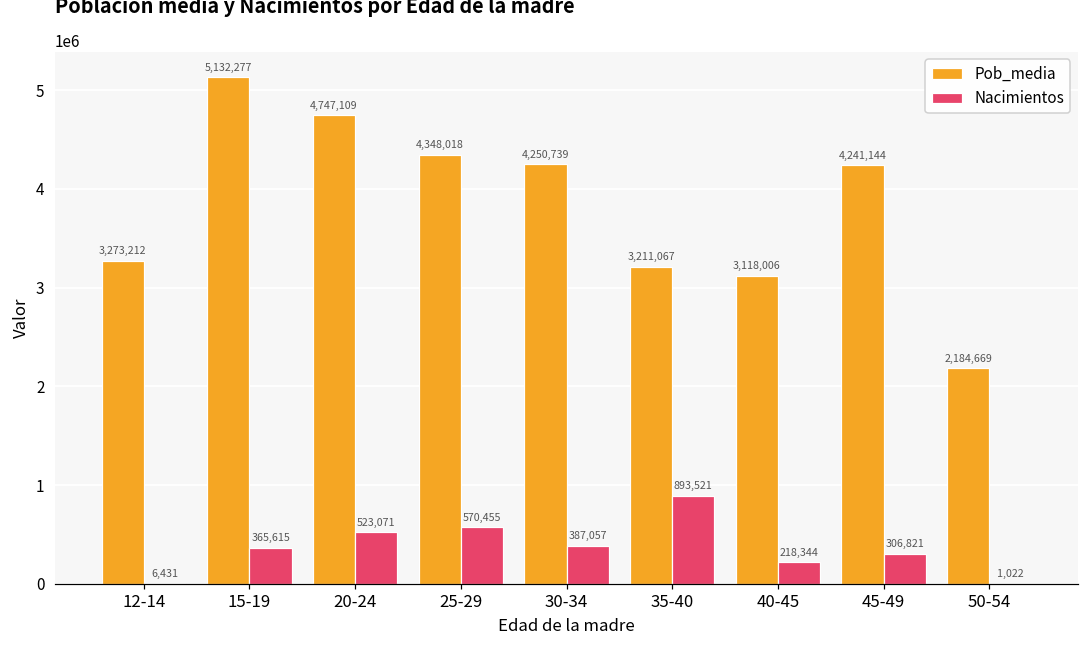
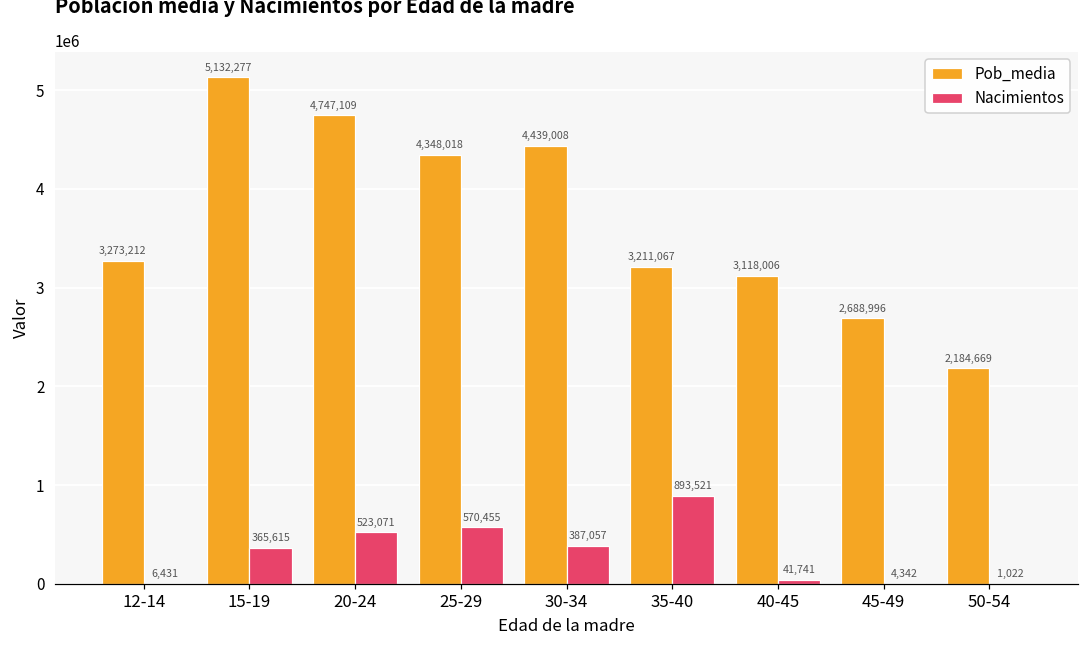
Pob_media, 30-34: 4,250,739 -> 4,439,008
Nacimientos, 40-45: 218,344 -> 41,741
Pob_media, 45-49: 4,241,144 -> 2,688,996
Nacimientos, 45-49: 306,821 -> 4,342
